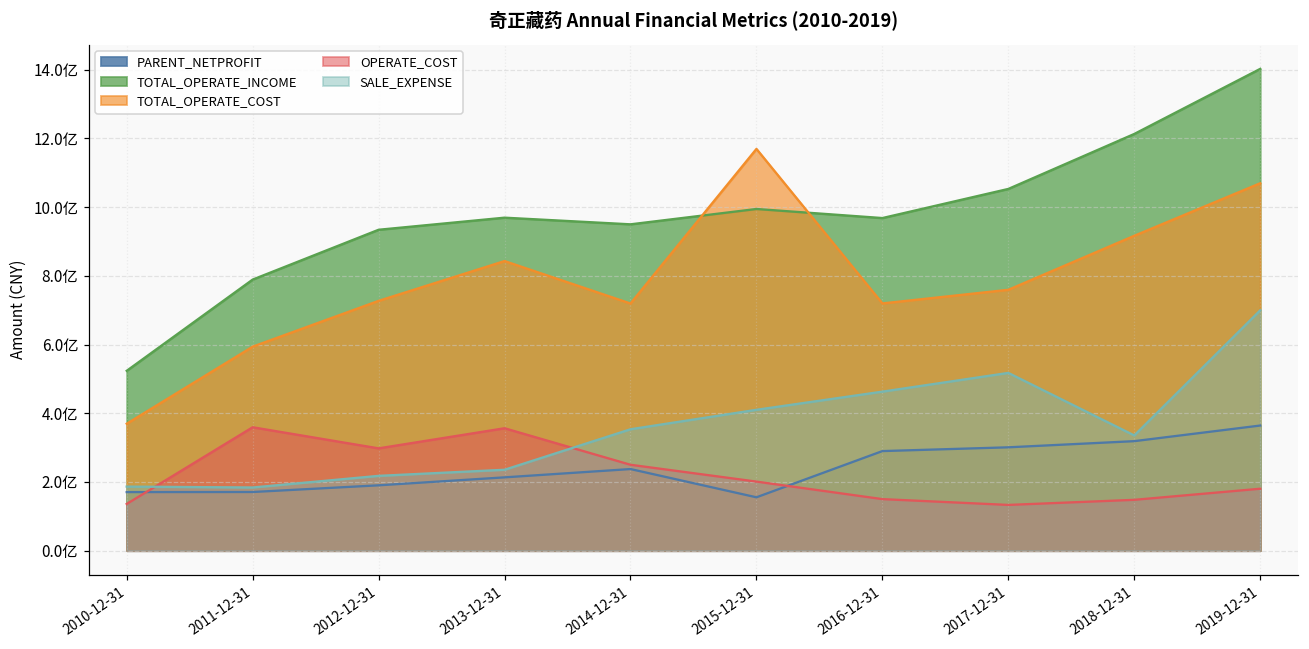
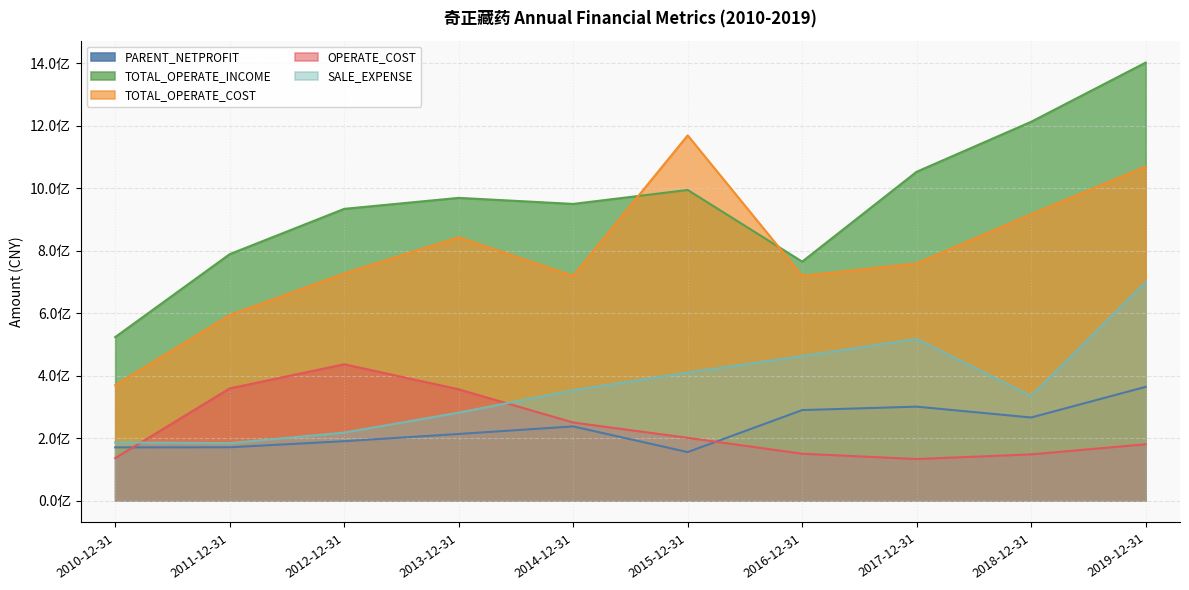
OPERATE_COST, 2012-12-31: 3.0亿 -> 4.4亿
SALE_EXPENSE, 2013-12-31: 2.4亿 -> 2.8亿
TOTAL_OPERATE_INCOME, 2016-12-31: 9.7亿 -> 7.7亿
PARENT_NETPROFIT, 2018-12-31: 3.2亿 -> 2.7亿
